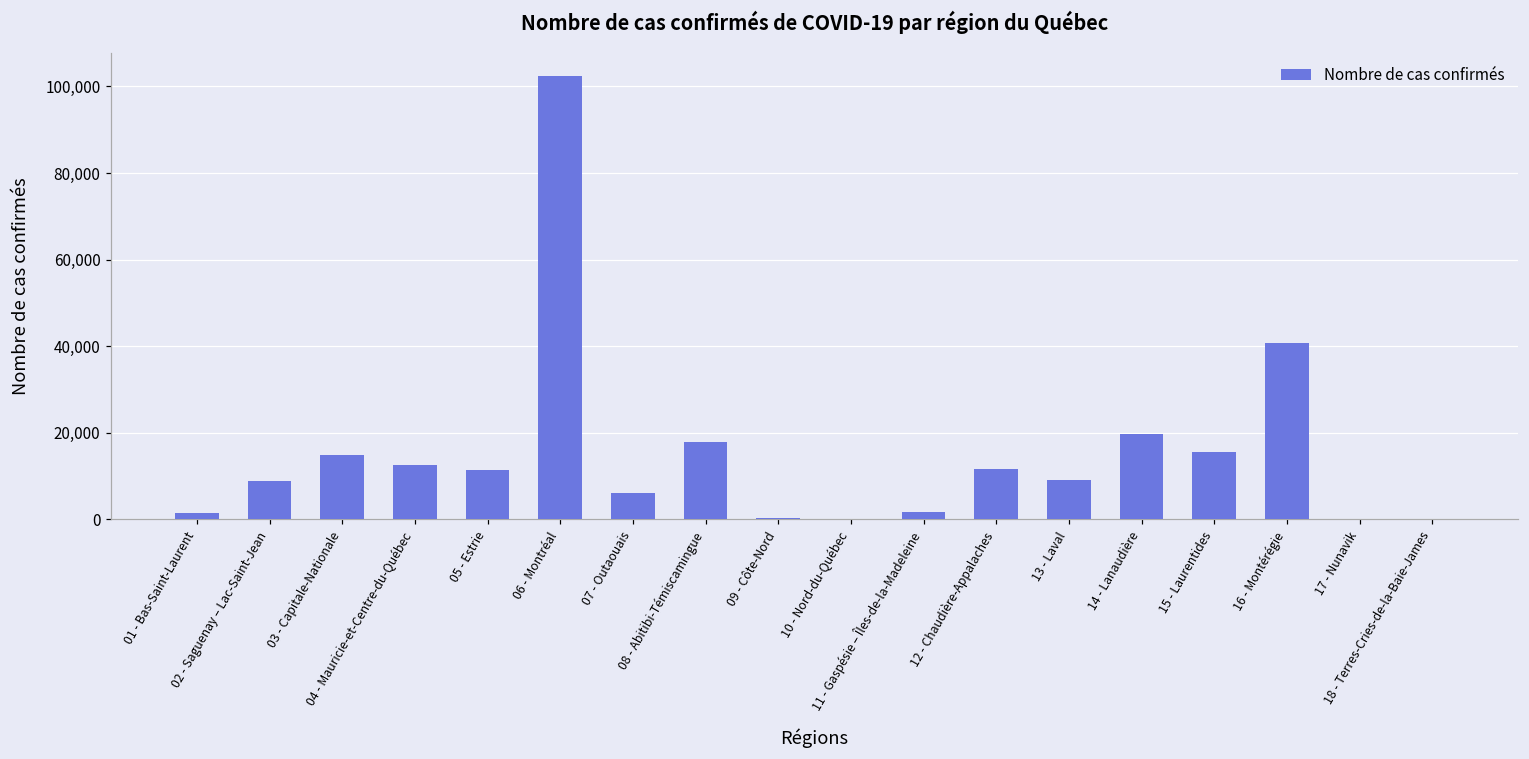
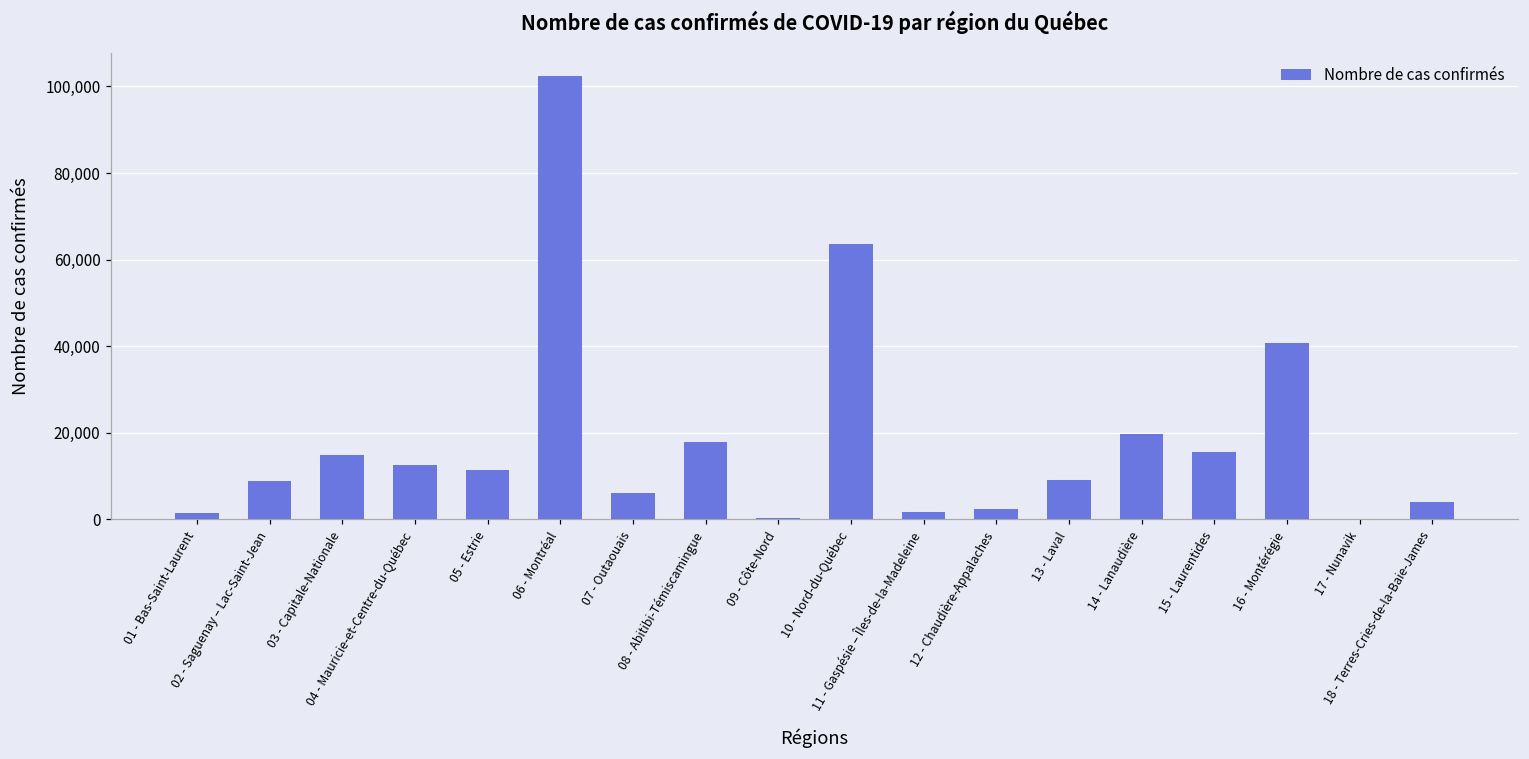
10 - Nord-du-Québec: 0 -> 64,000
12 - Chaudière-Appalaches: 12,000 -> 2,000
18 - Terres-Cries-de-la-Baie-James: 0 -> 4,000
